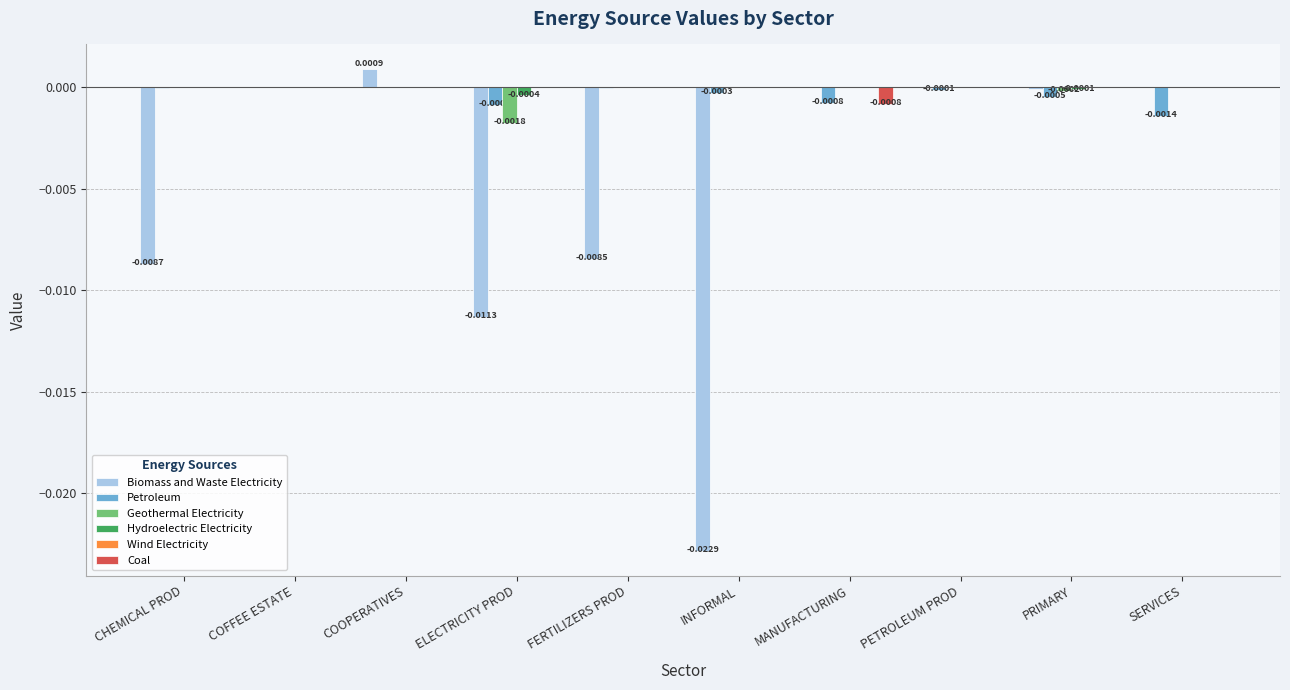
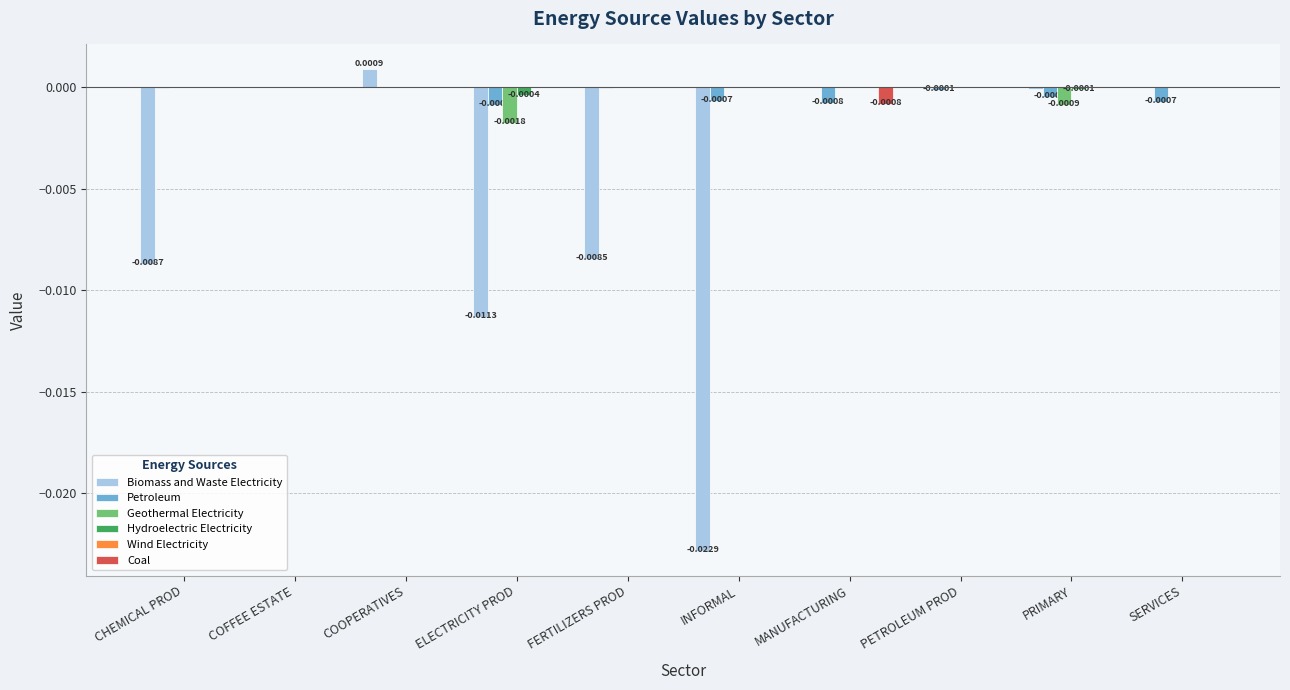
Petroleum, INFORMAL: -0.0003 -> -0.0007
Geothermal Electricity, PRIMARY: -0.0002 -> -0.0009
Petroleum, SERVICES: -0.0014 -> -0.0007
